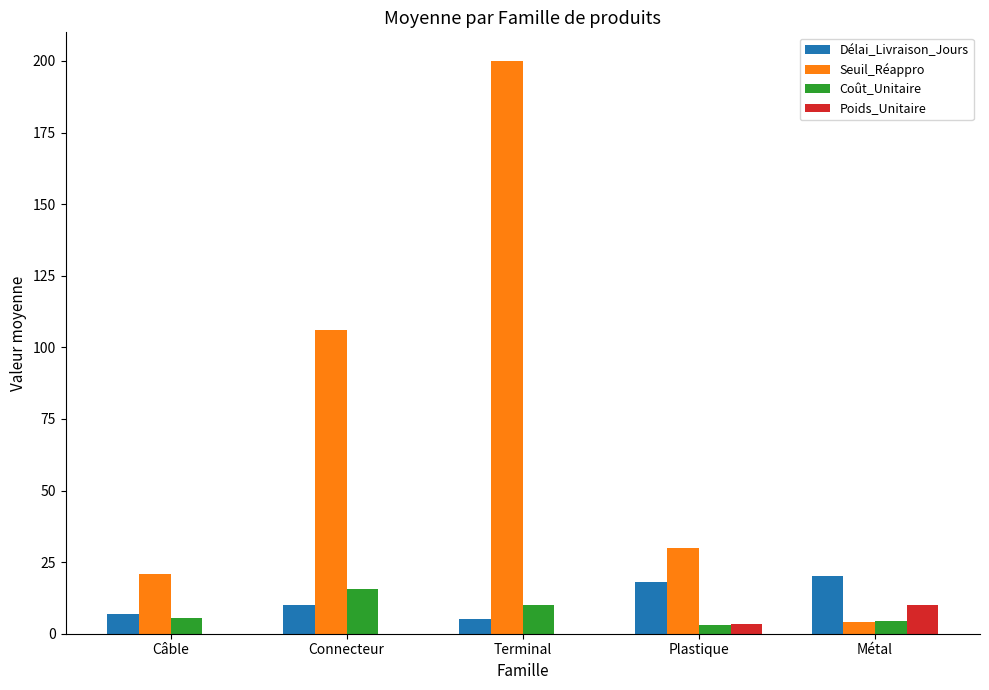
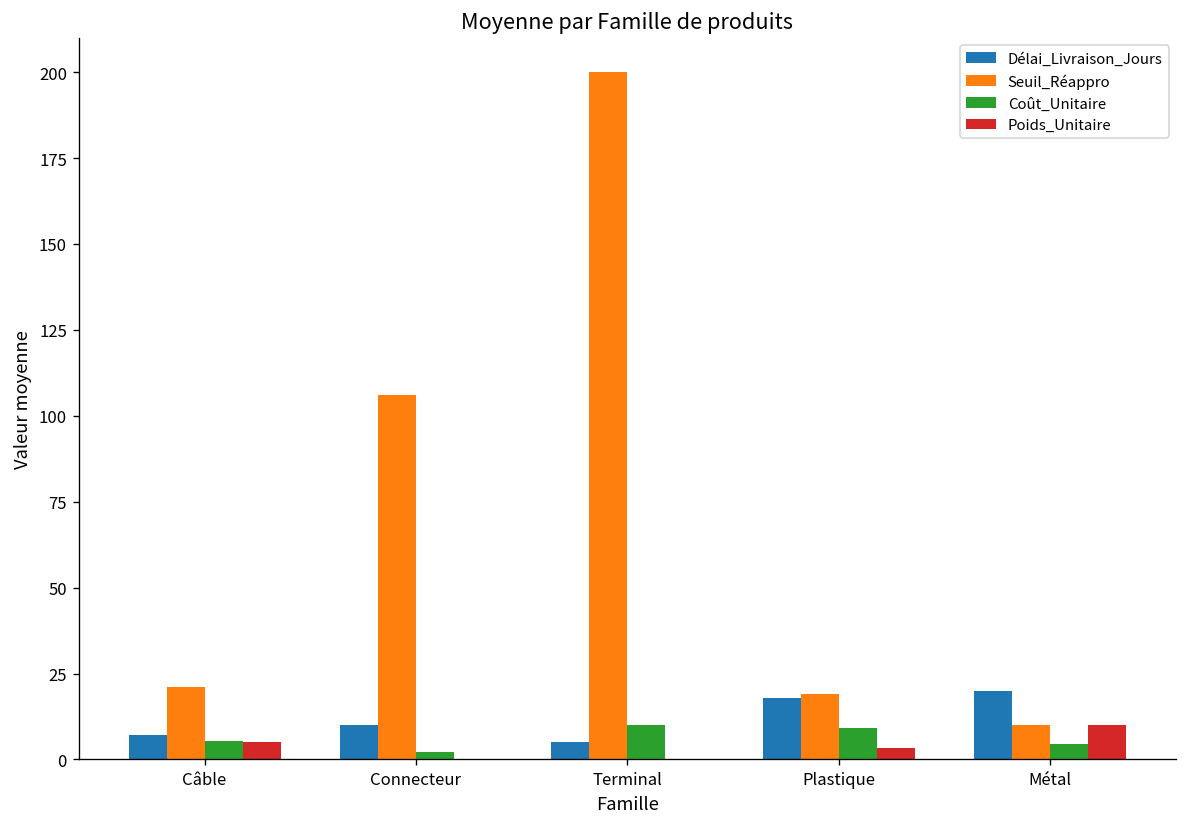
Poids_Unitaire, Câble: 0 -> 5
Coût_Unitaire, Connecteur: 16 -> 2
Seuil_Réappro, Plastique: 30 -> 19
Coût_Unitaire, Plastique: 3 -> 9
Seuil_Réappro, Métal: 4 -> 10
